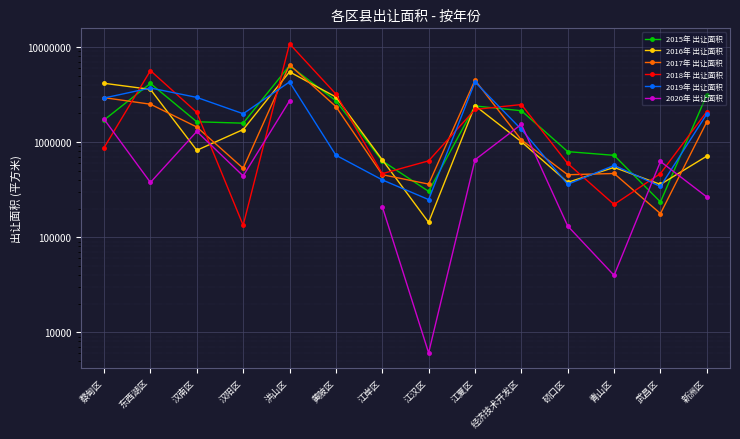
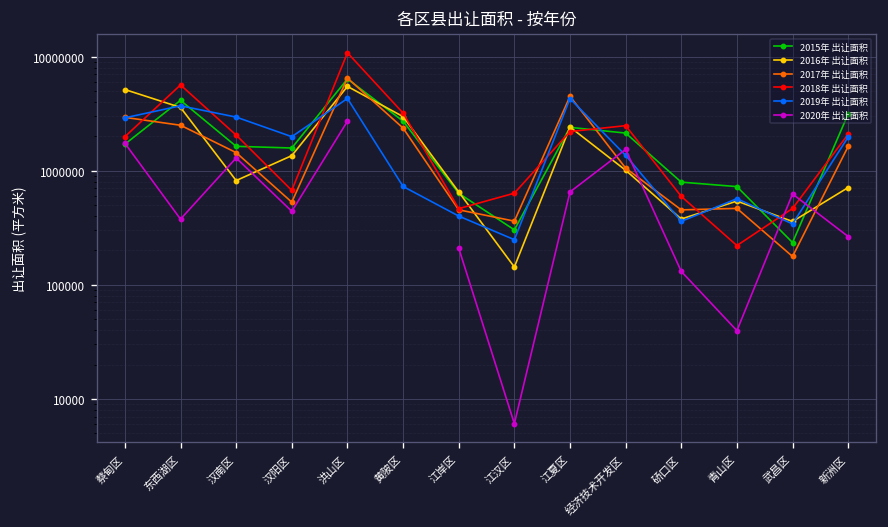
2016年 出让面积, 蔡甸区: 4000000 -> 5000000
2018年 出让面积, 蔡甸区: 900000 -> 2000000
2018年 出让面积, 汉阳区: 130000 -> 700000
